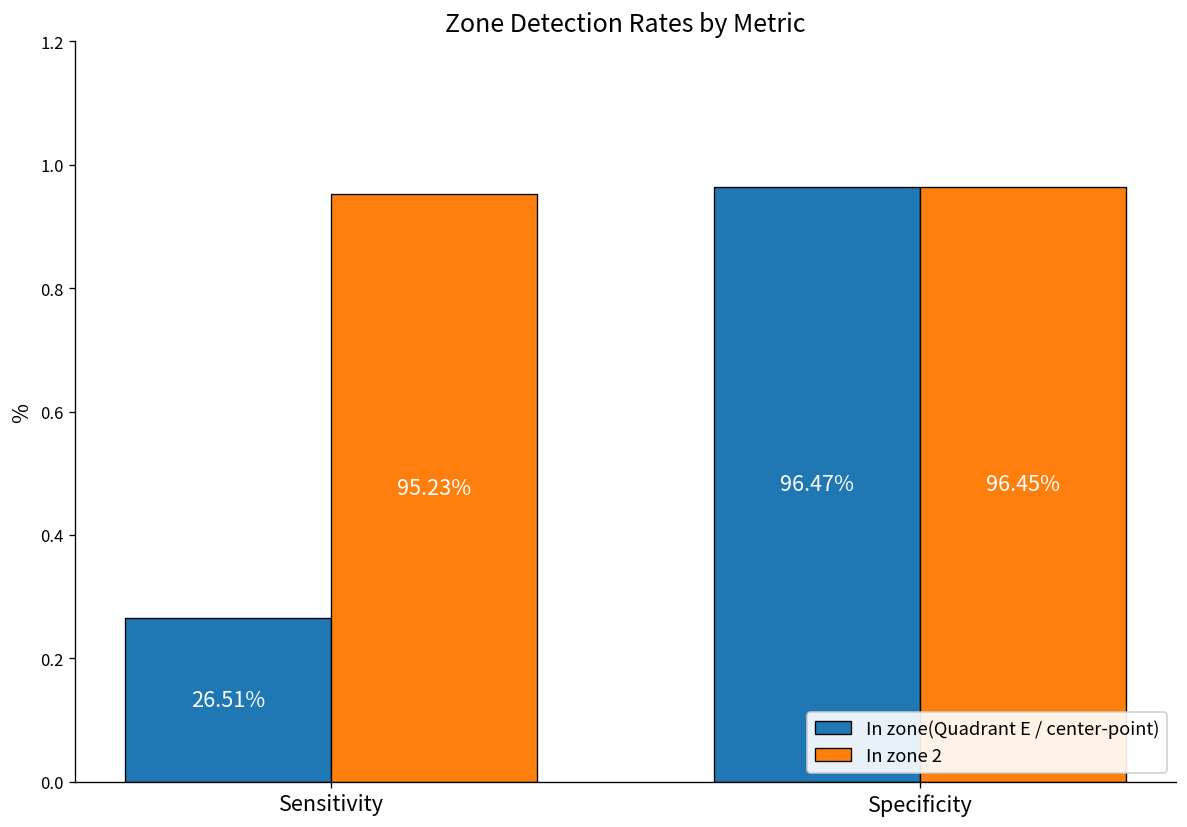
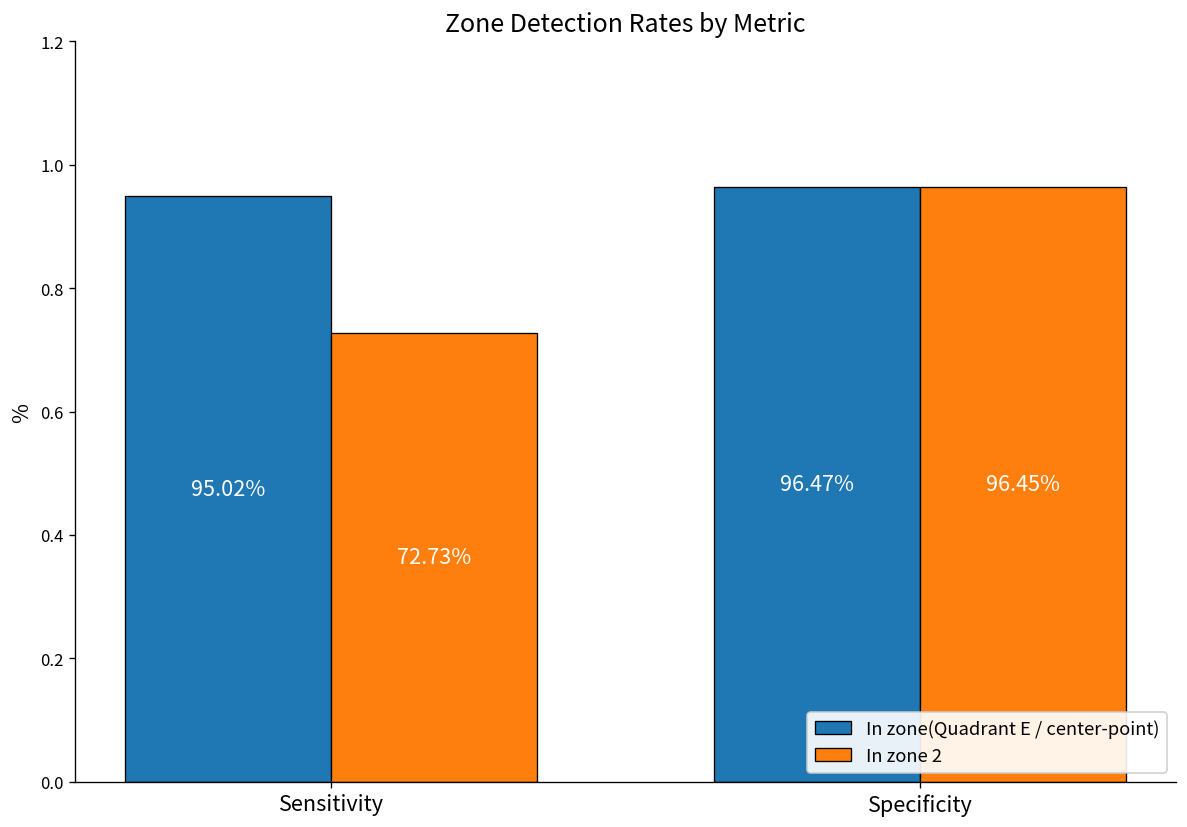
In zone(Quadrant E / center-point), Sensitivity: 26.51% -> 95.02%
In zone 2, Sensitivity: 95.23% -> 72.73%
